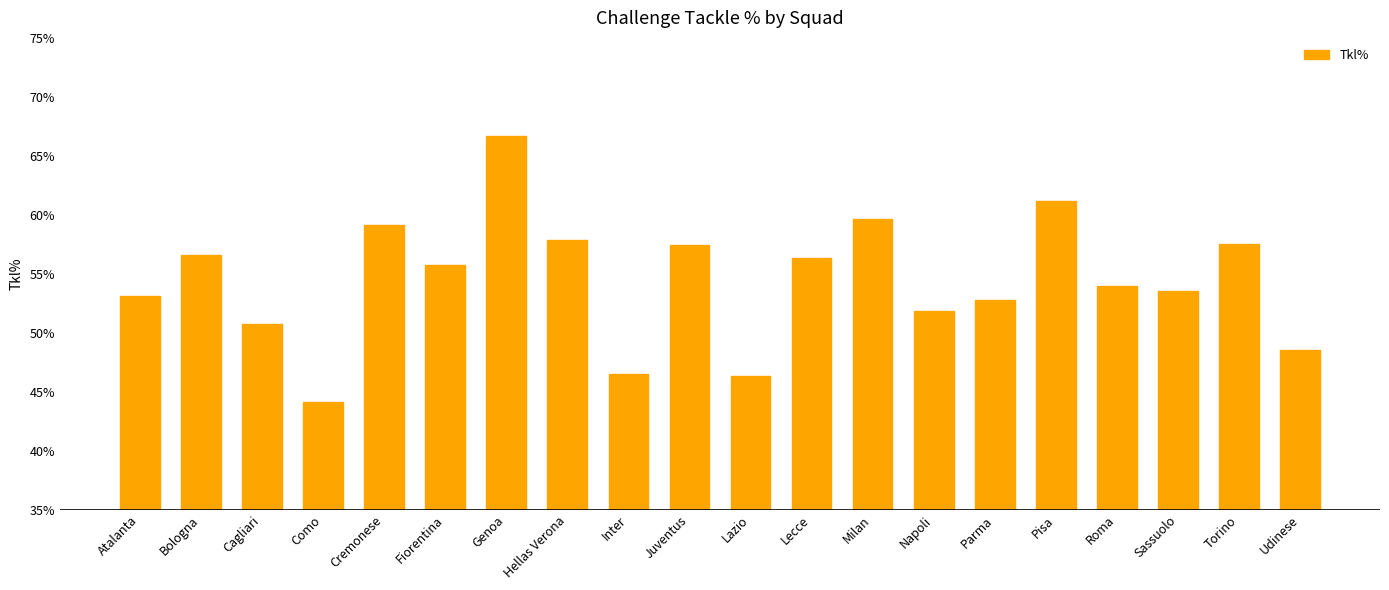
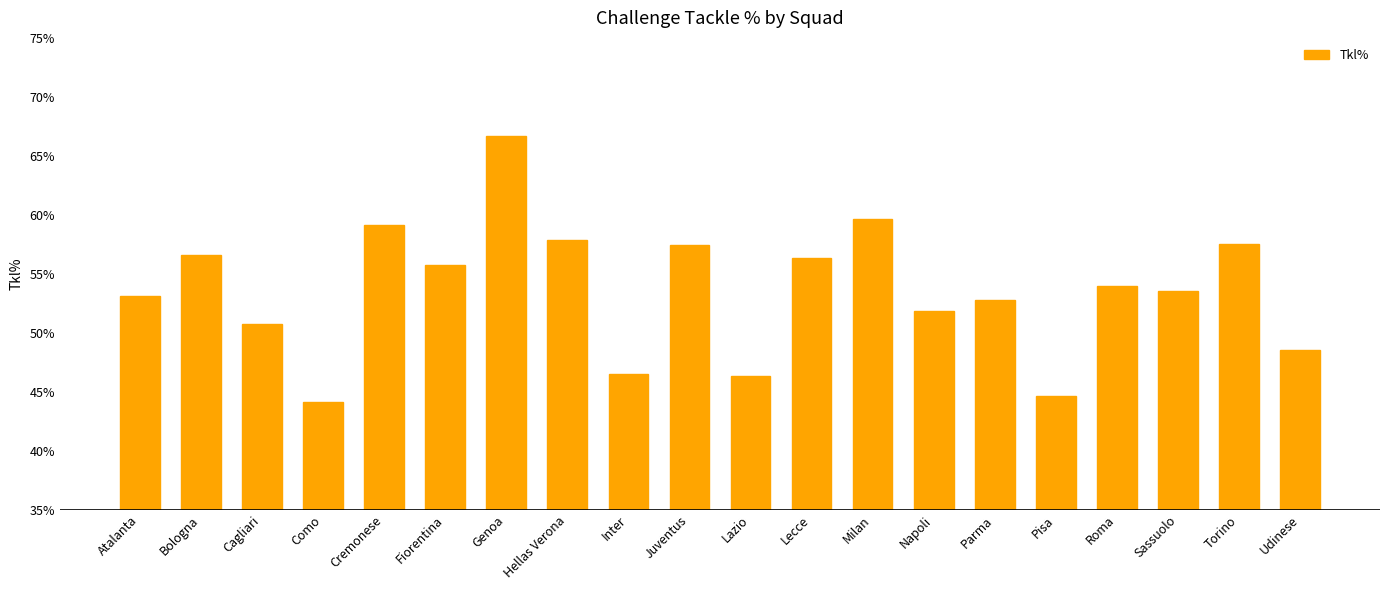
Pisa: 61.2% -> 44.6%
